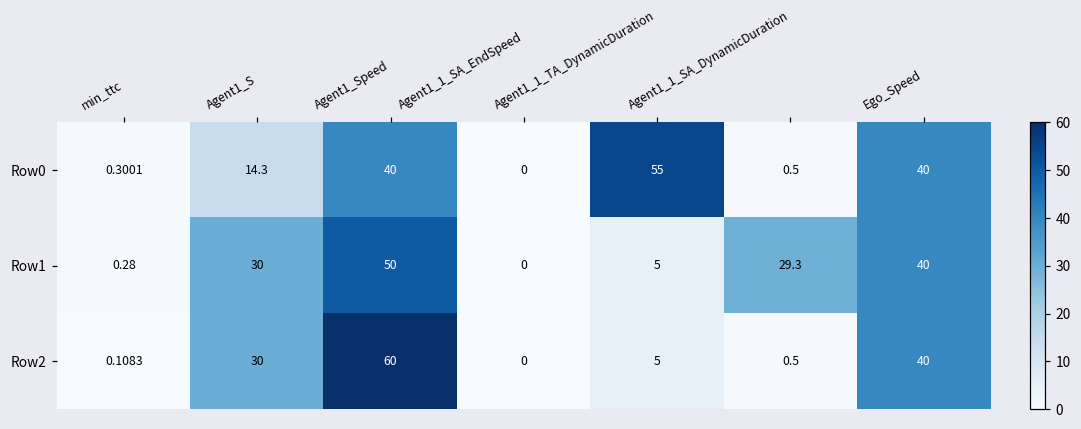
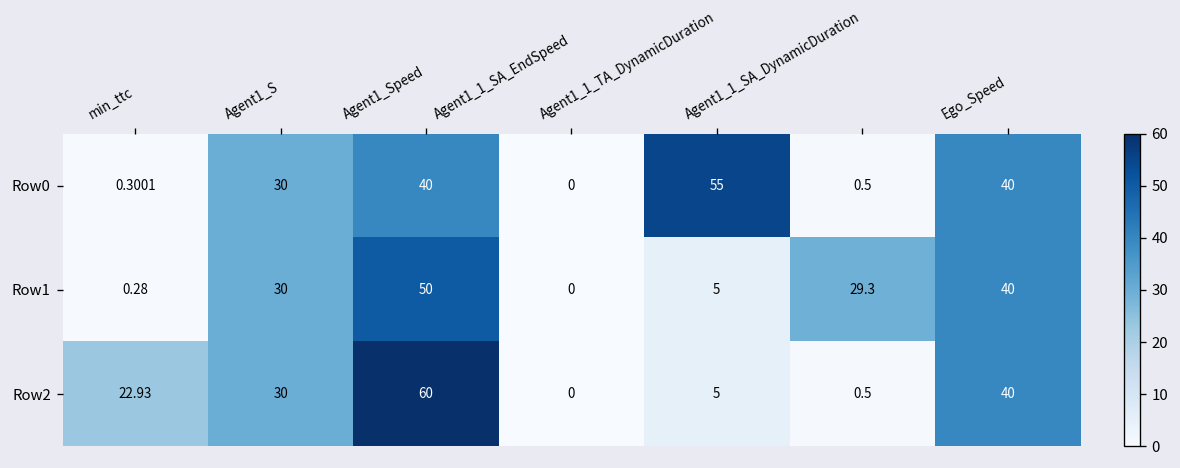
Row0, Agent1_S: 14.3 -> 30
Row2, min_ttc: 0.1083 -> 22.93
